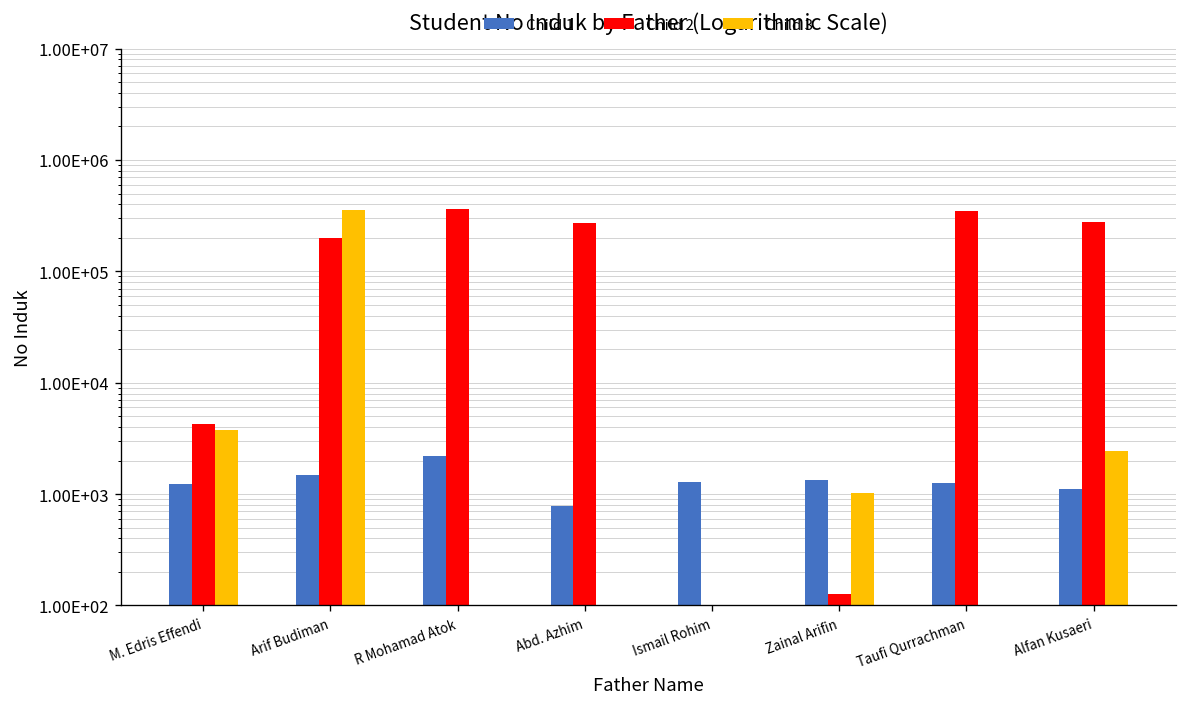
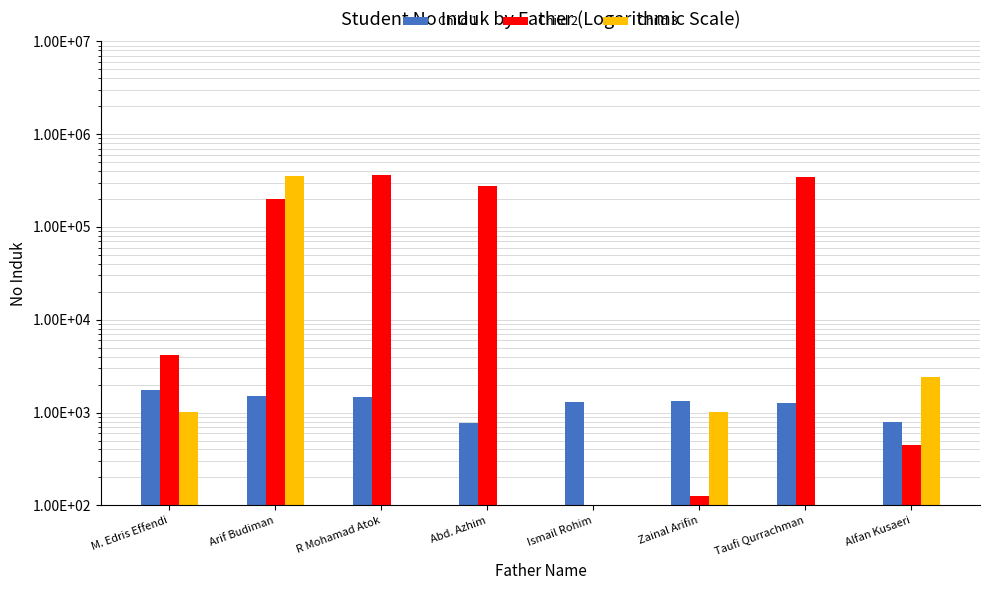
Child 1, M. Edris Effendi: 1200 -> 1800
Child 3, M. Edris Effendi: 3700 -> 1000
Child 1, R Mohamad Atok: 2200 -> 1500
Child 1, Alfan Kusaeri: 1100 -> 800
Child 2, Alfan Kusaeri: 280000 -> 400
